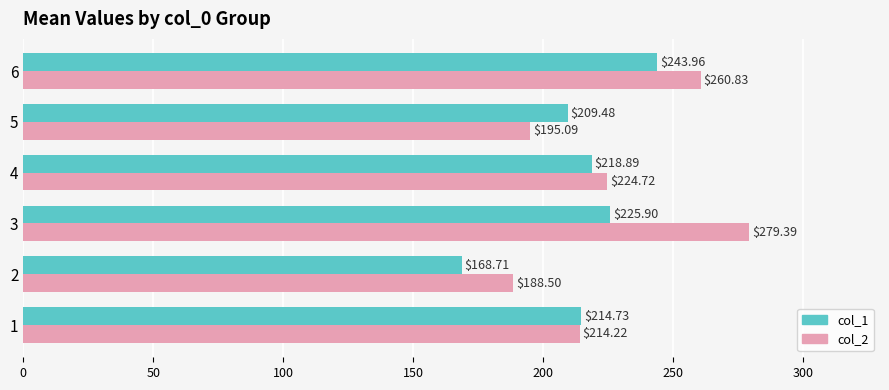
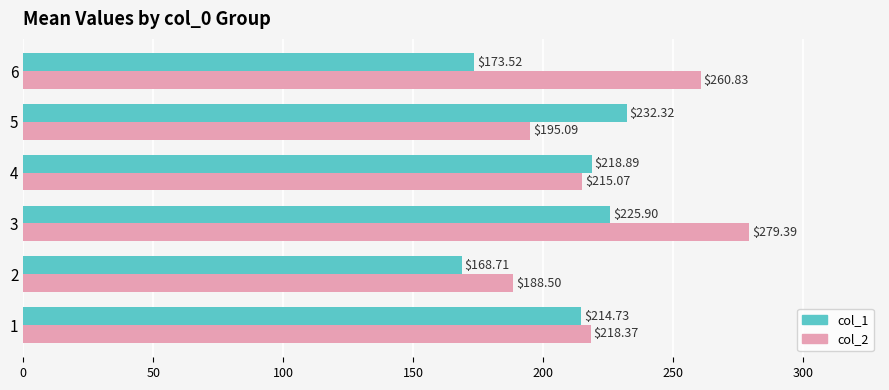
col_1, 6: $243.96 -> $173.52
col_1, 5: $209.48 -> $232.32
col_2, 4: $224.72 -> $215.07
col_2, 1: $214.22 -> $218.37
